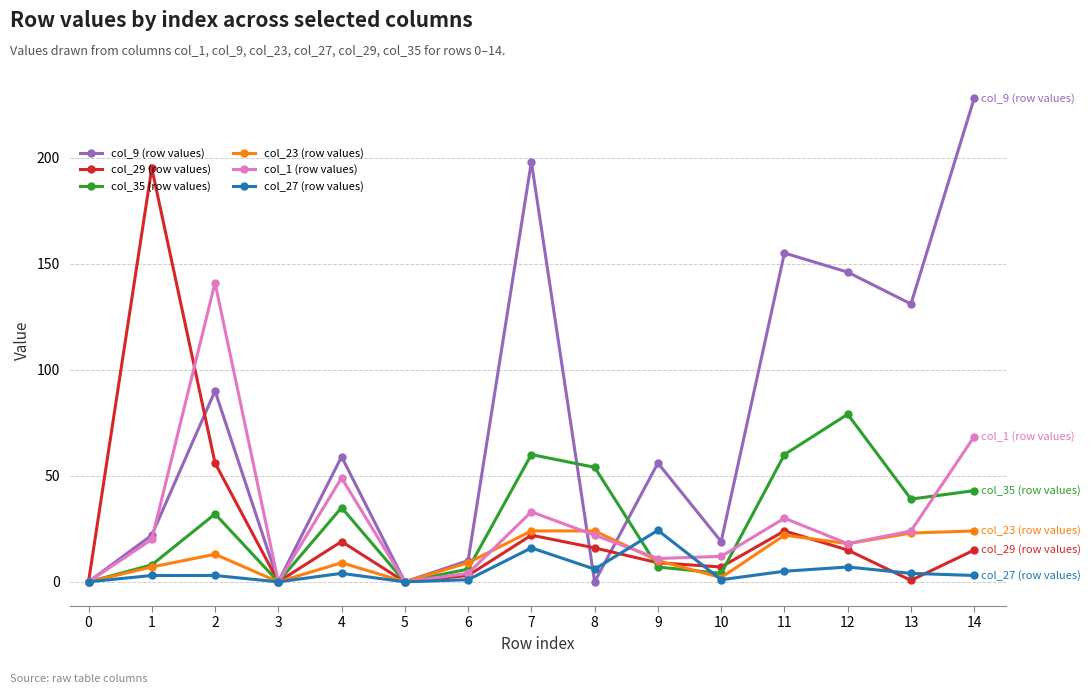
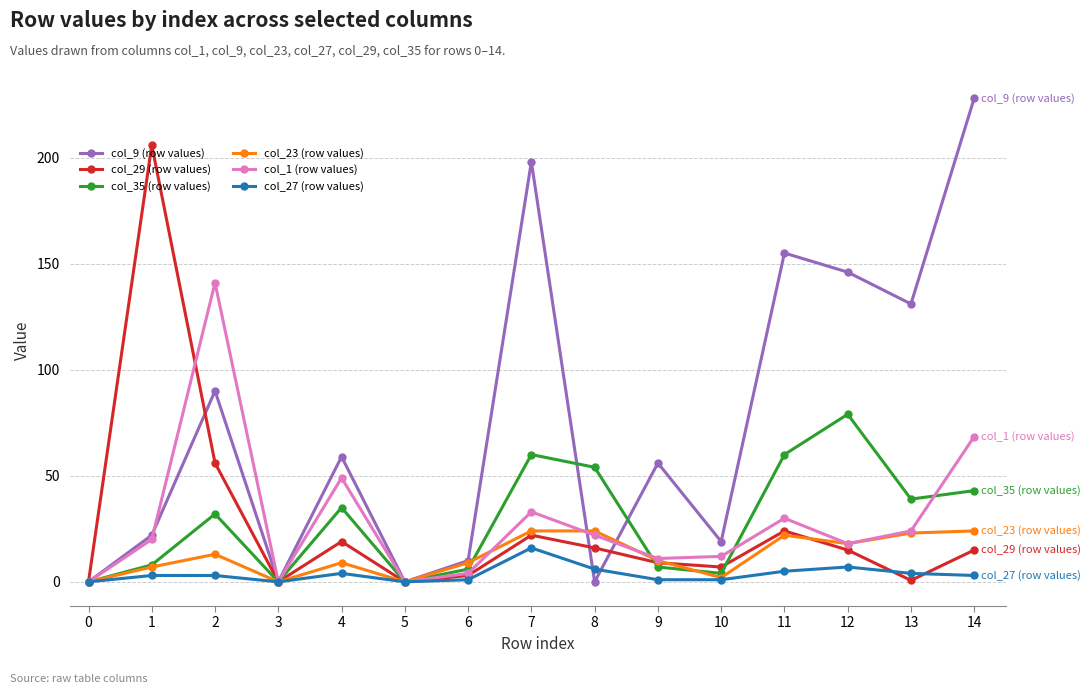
col_29 (row values), 1: 195 -> 206
col_27 (row values), 9: 24 -> 1
